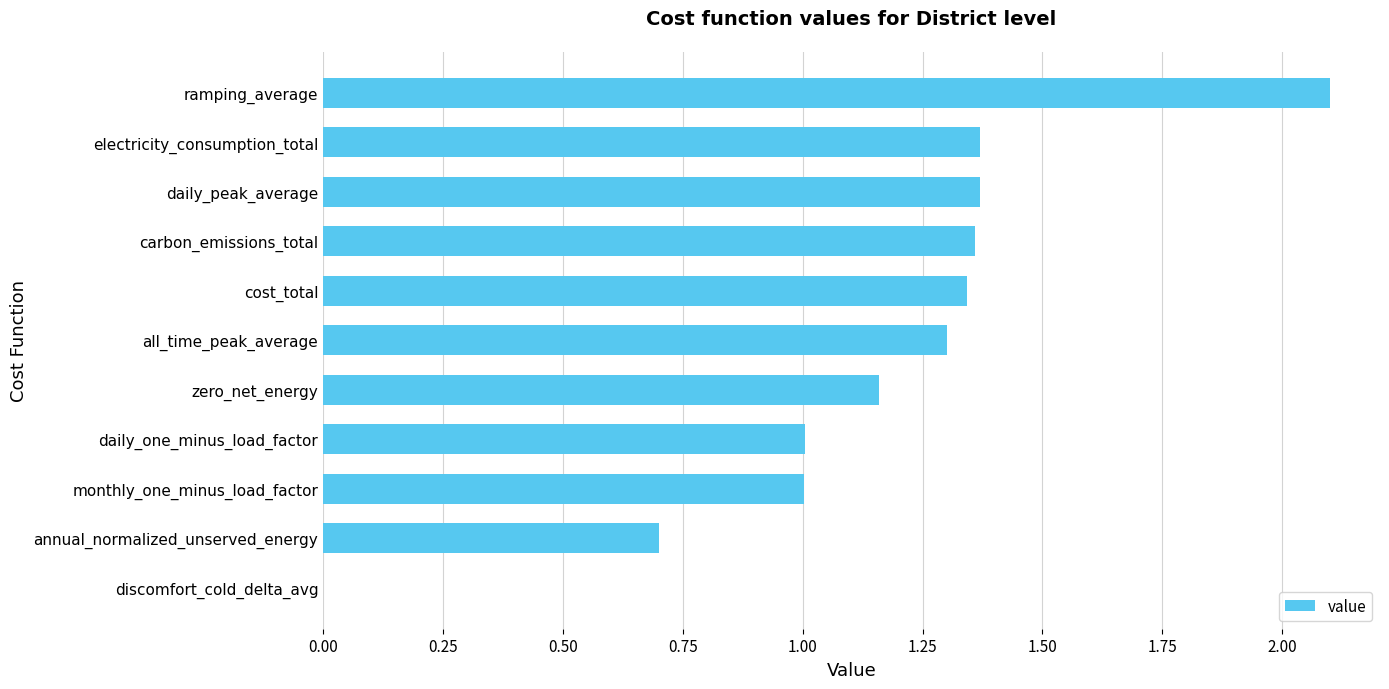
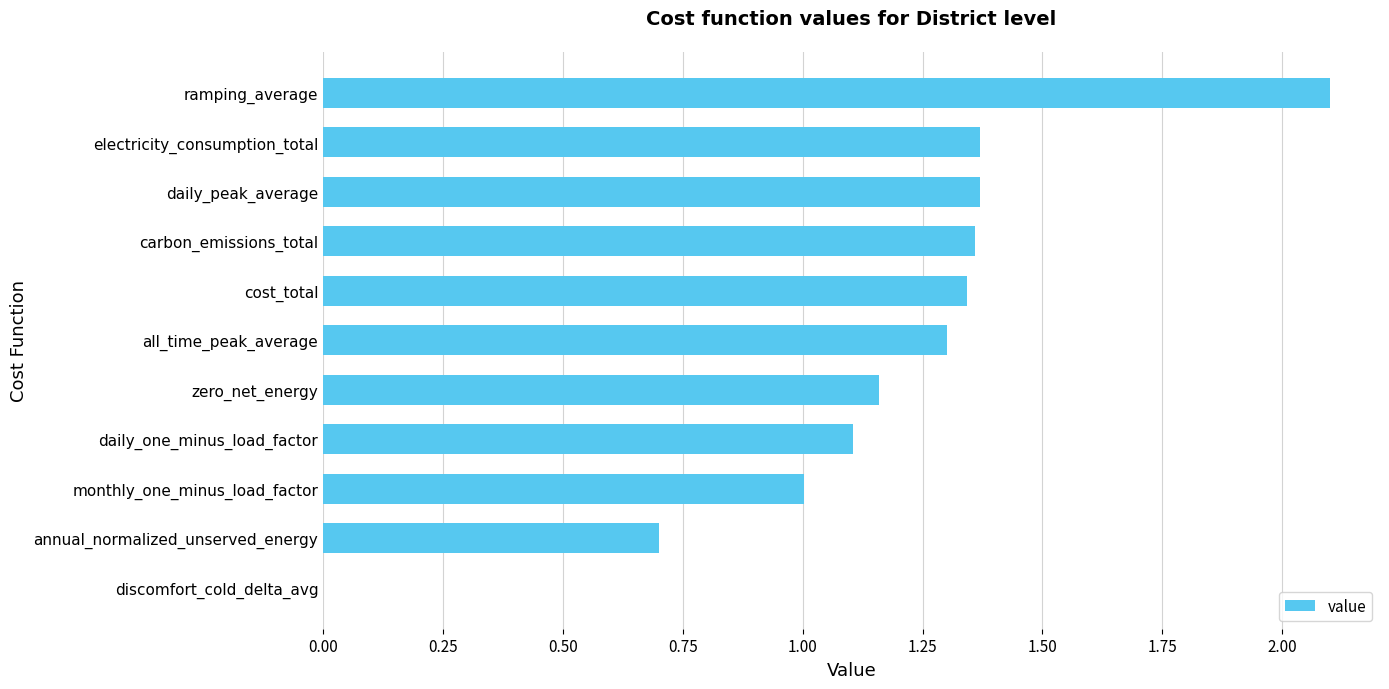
daily_one_minus_load_factor: 1.00 -> 1.10
